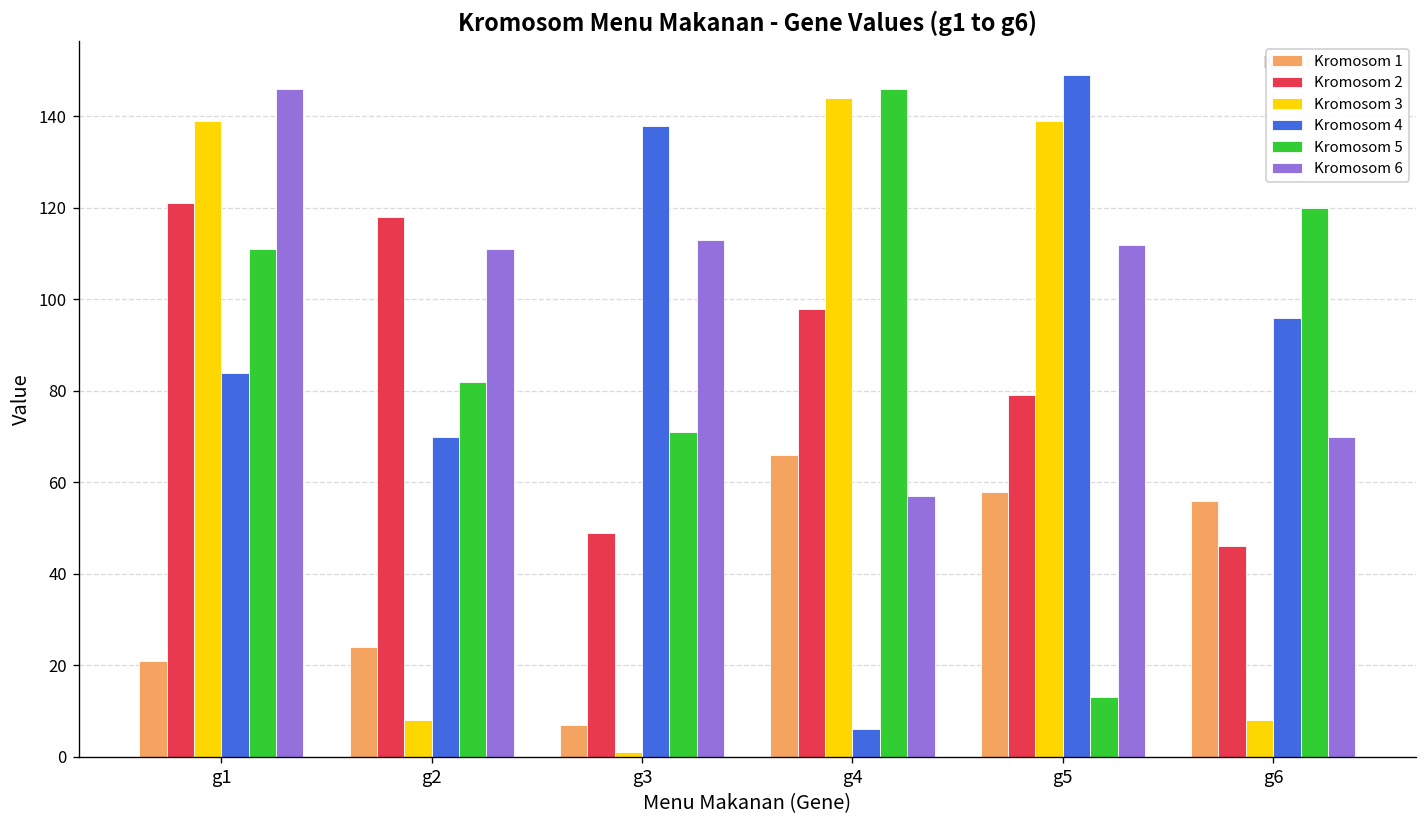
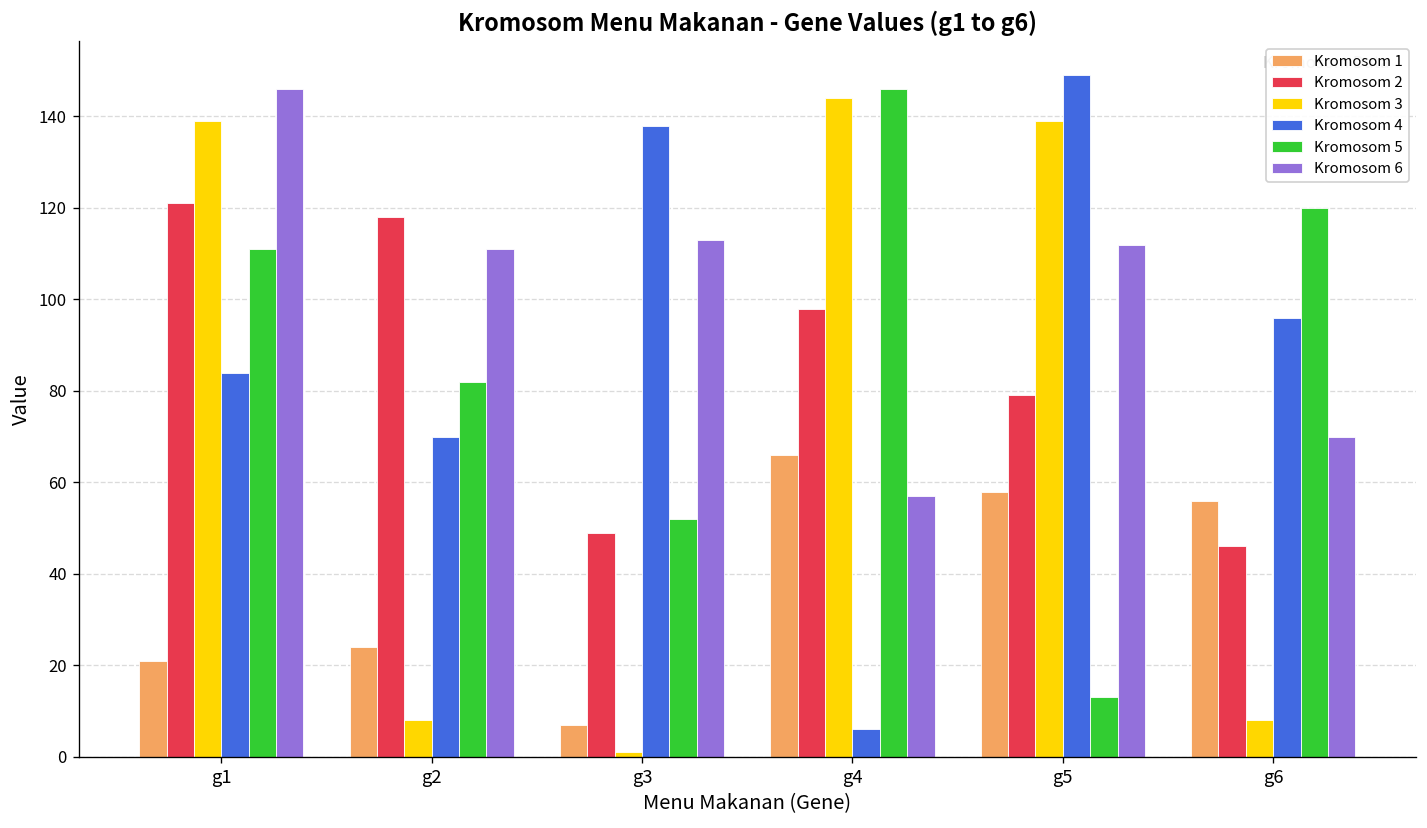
Kromosom 5, g3: 71 -> 52
